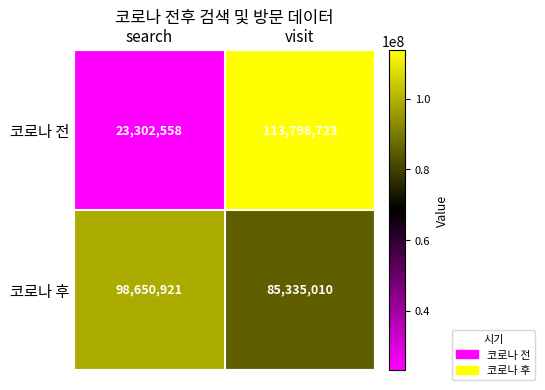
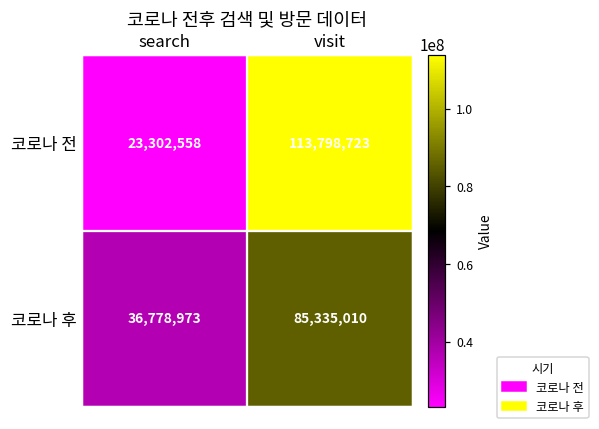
코로나 후, search: 98,650,921 -> 36,778,973
